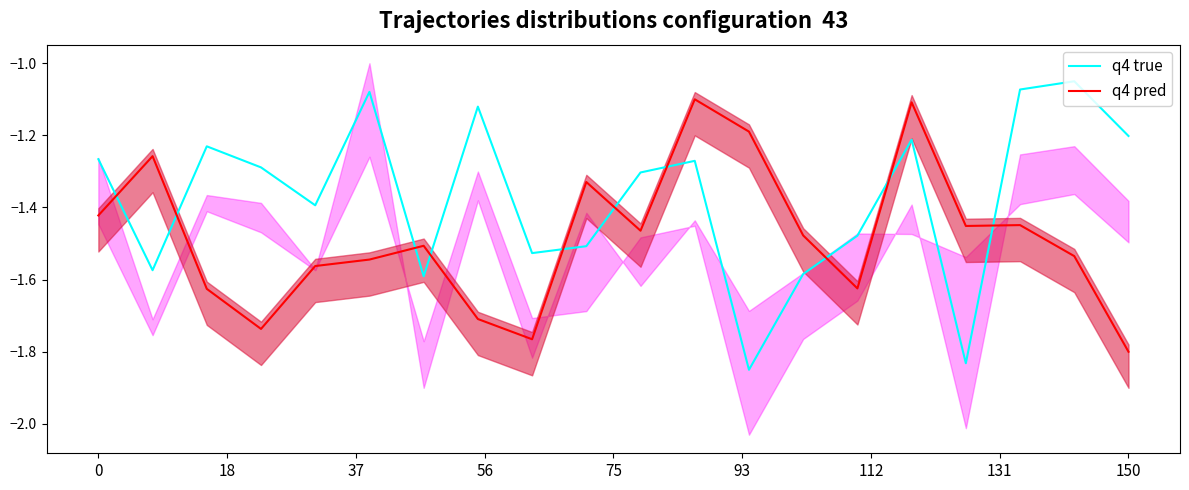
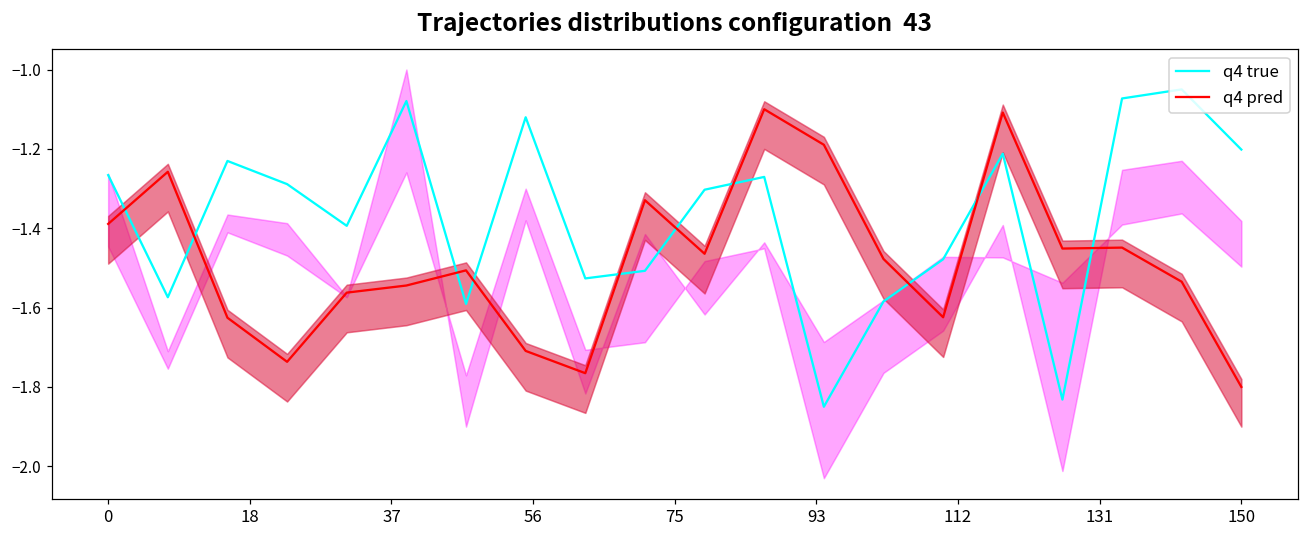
q4 pred, 0: -1.42 -> -1.39
